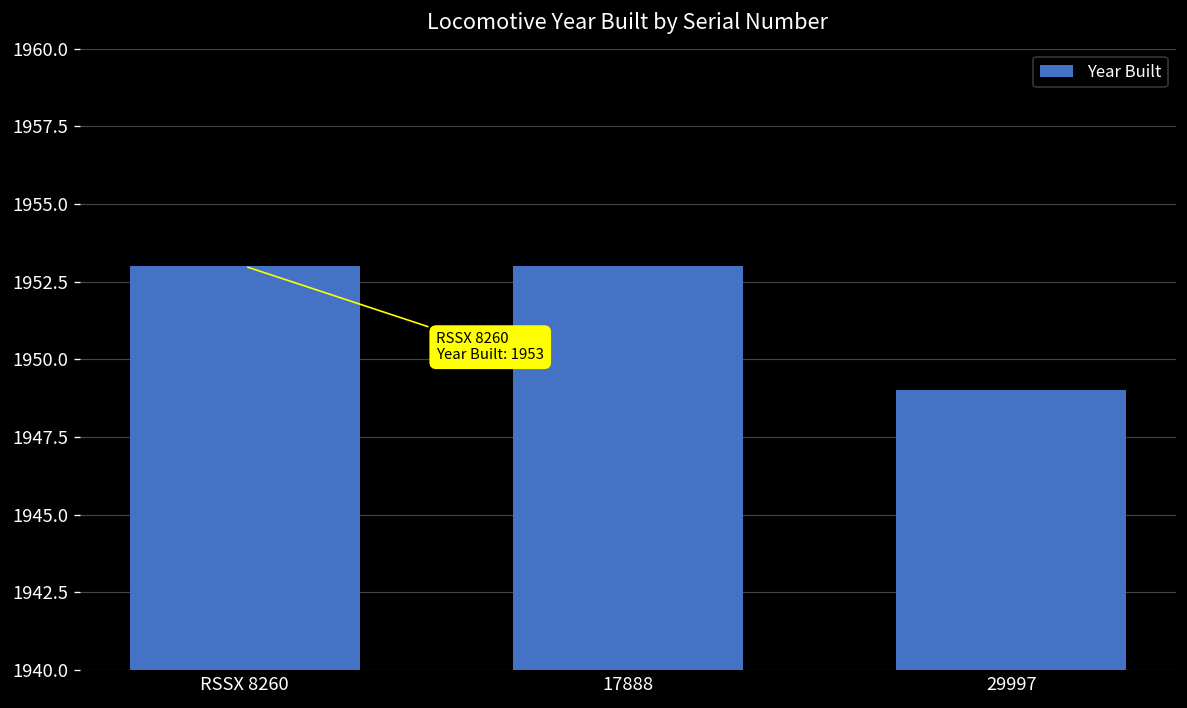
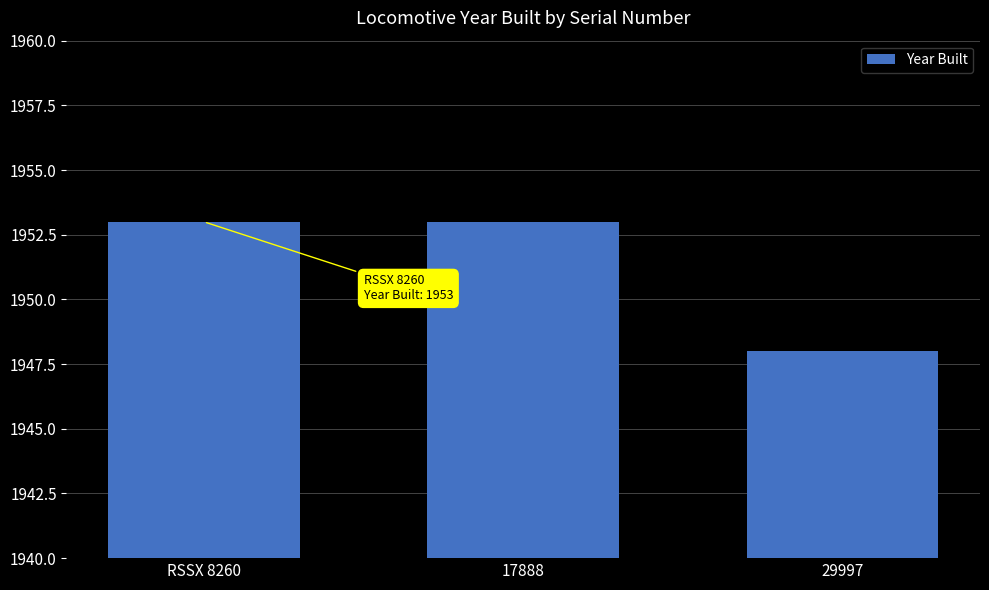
29997: 1949 -> 1948
